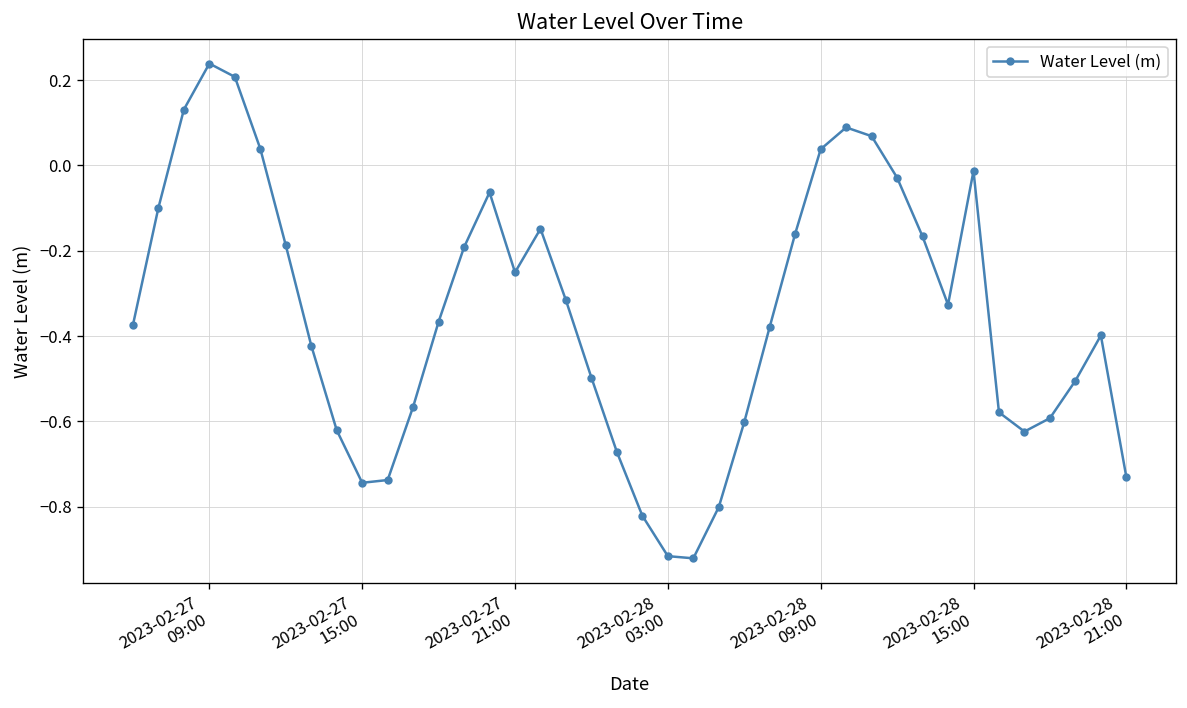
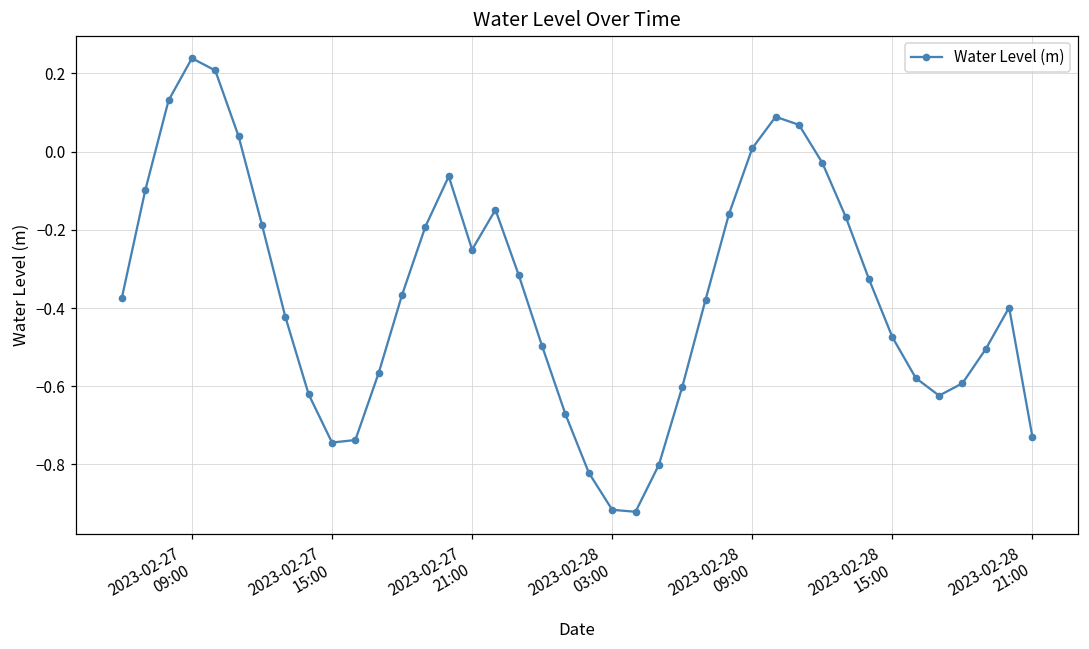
2023-02-28 09:00: 0.04 -> 0.01
2023-02-28 15:00: -0.01 -> -0.47
